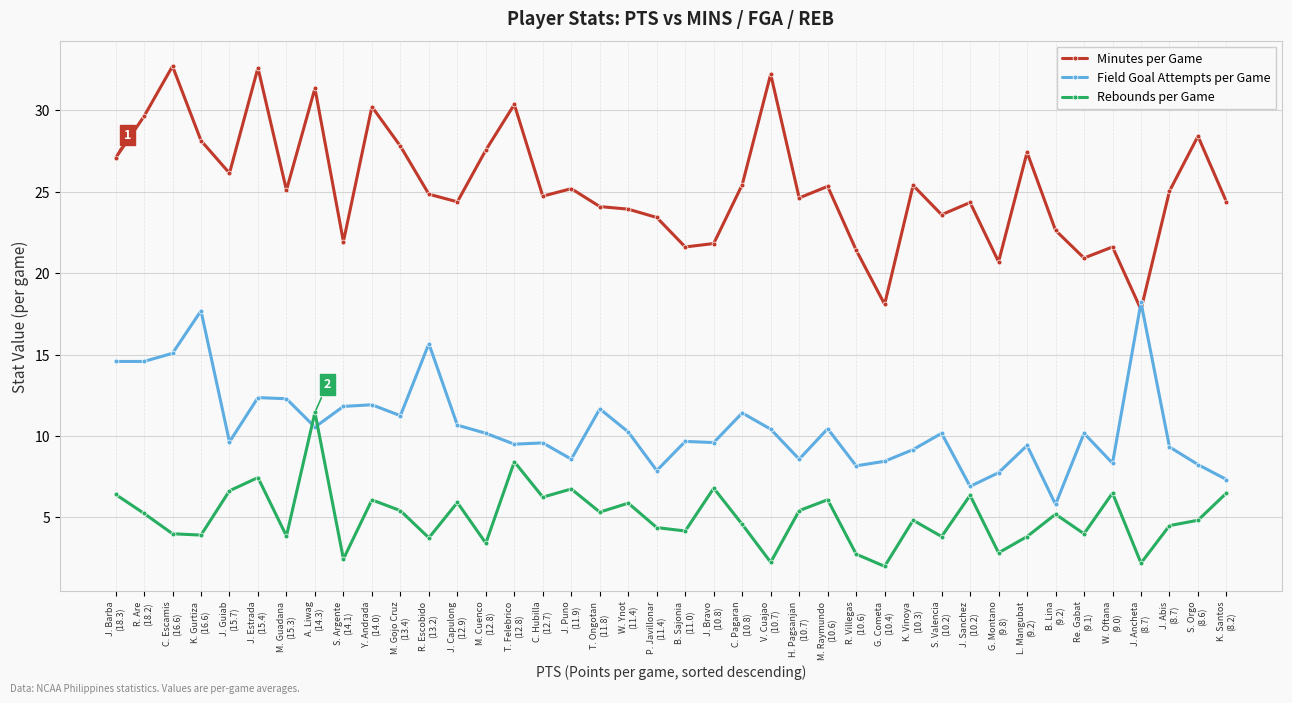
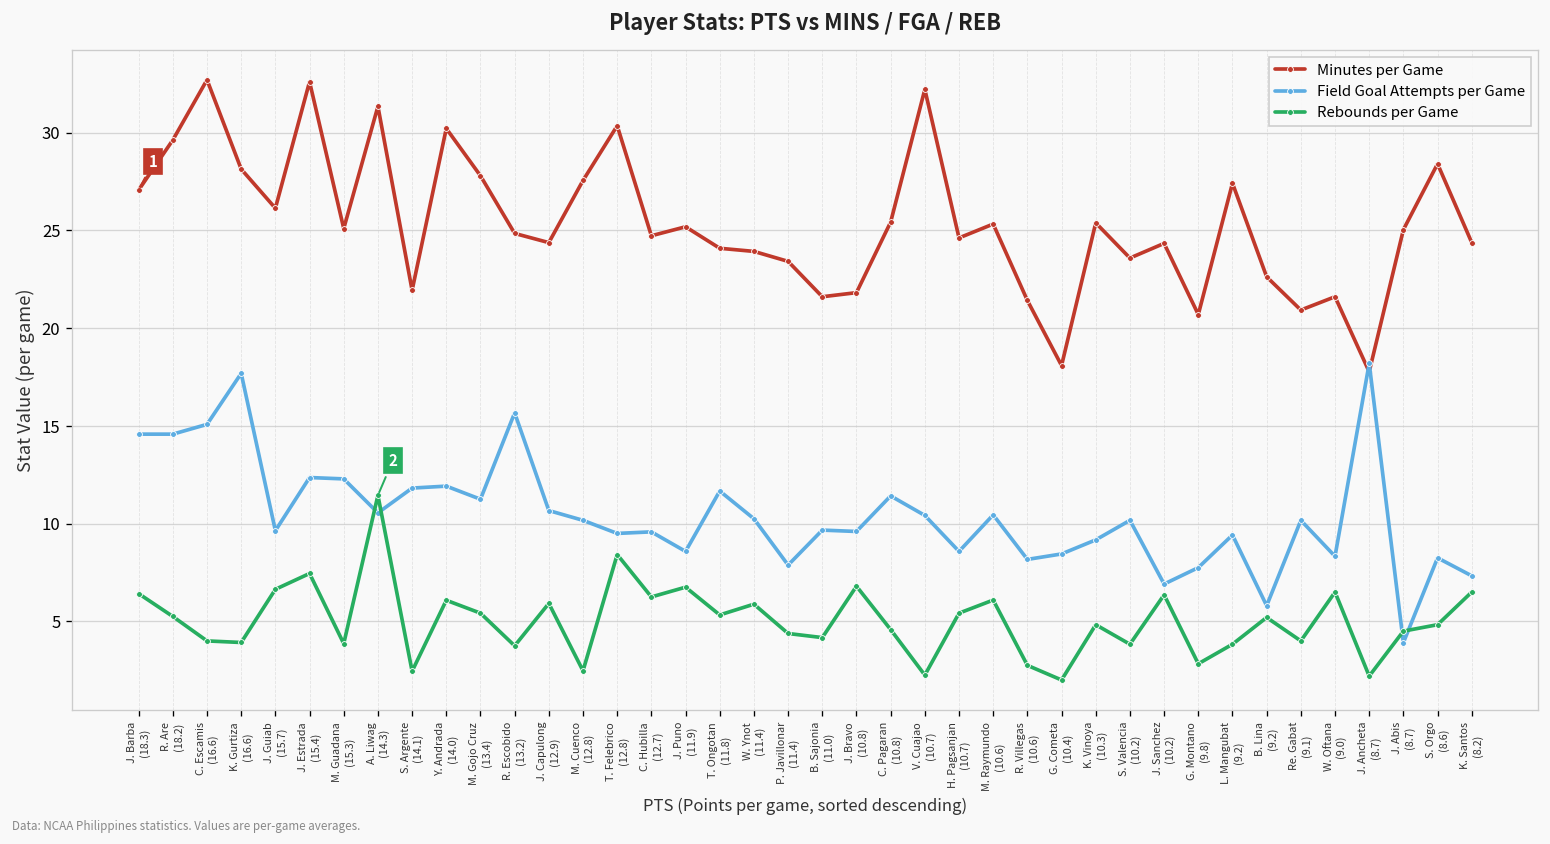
Rebounds per Game, M. Cuenco (12.8): 3.4 -> 2.5
Field Goal Attempts per Game, J. Abis (8.7): 9.3 -> 3.9
